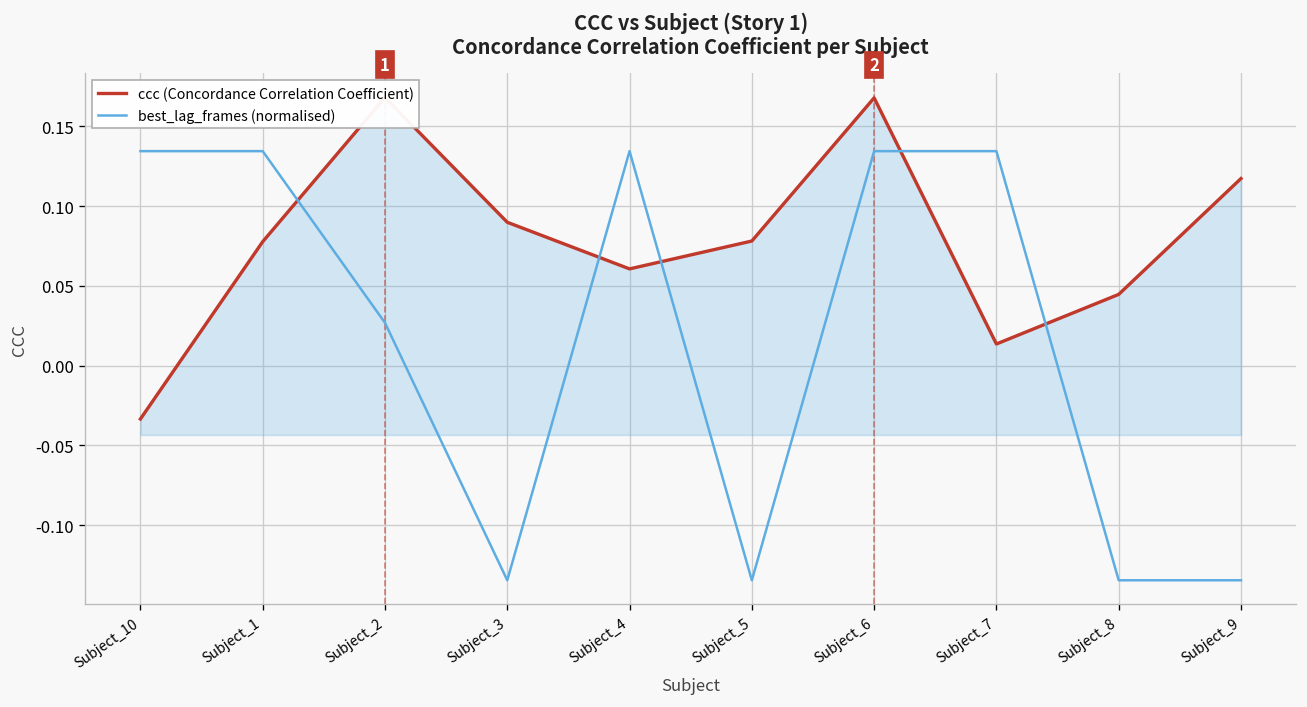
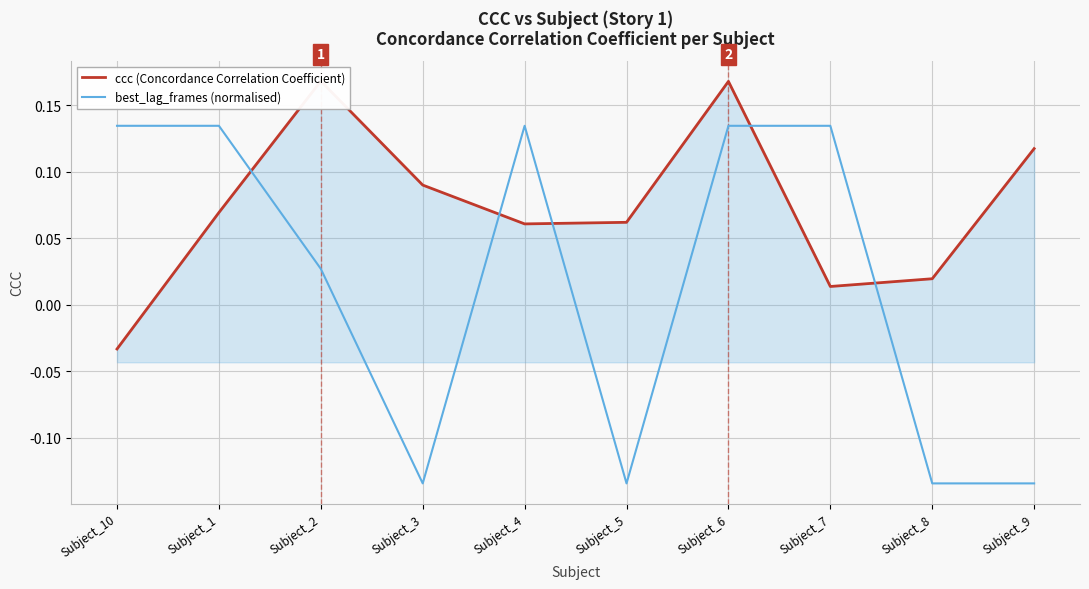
ccc (Concordance Correlation Coefficient), Subject_1: 0.078 -> 0.069
ccc (Concordance Correlation Coefficient), Subject_5: 0.078 -> 0.062
ccc (Concordance Correlation Coefficient), Subject_8: 0.045 -> 0.019
